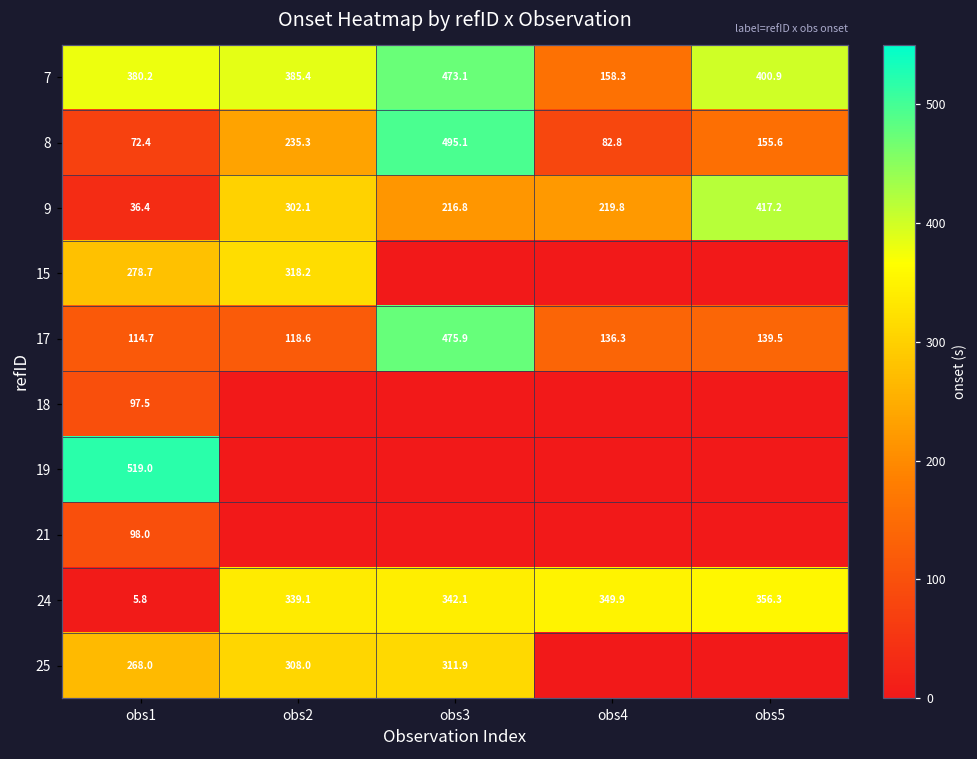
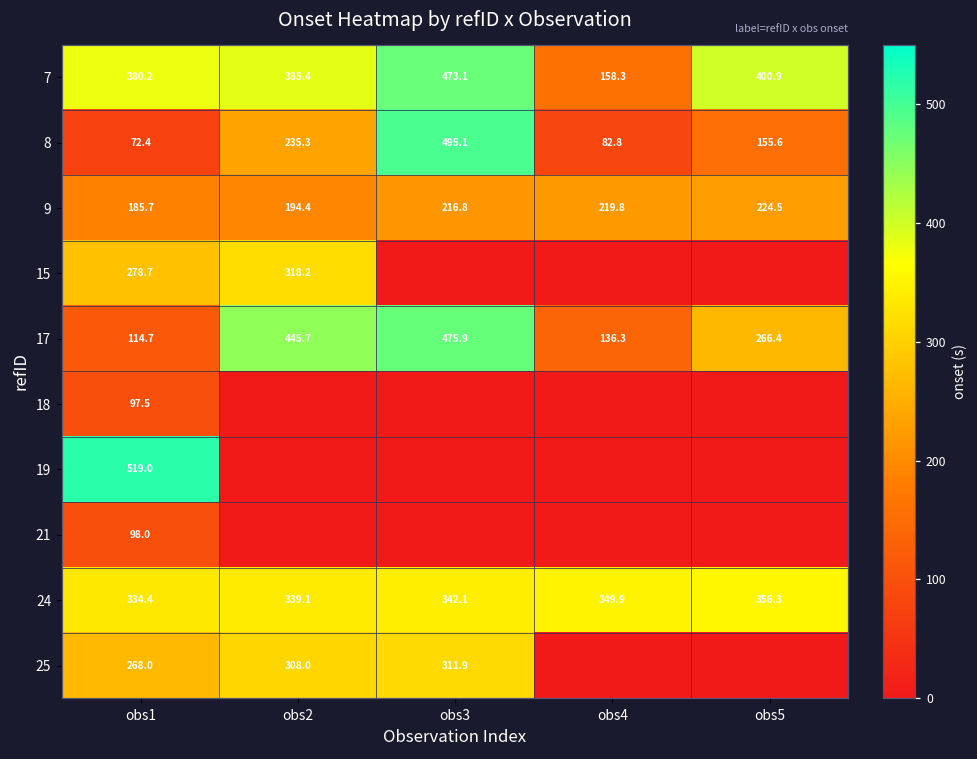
9, obs1: 36.4 -> 185.7
9, obs2: 302.1 -> 194.4
9, obs5: 417.2 -> 224.5
17, obs2: 118.6 -> 445.7
17, obs5: 139.5 -> 266.4
24, obs1: 5.8 -> 334.4
